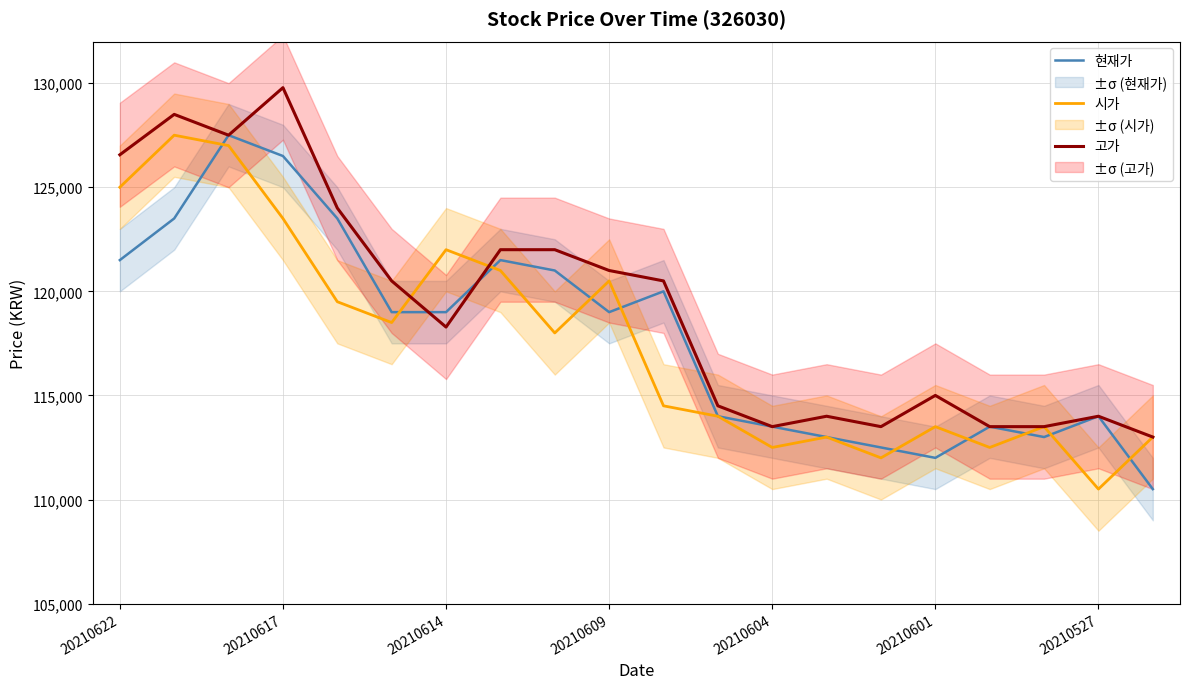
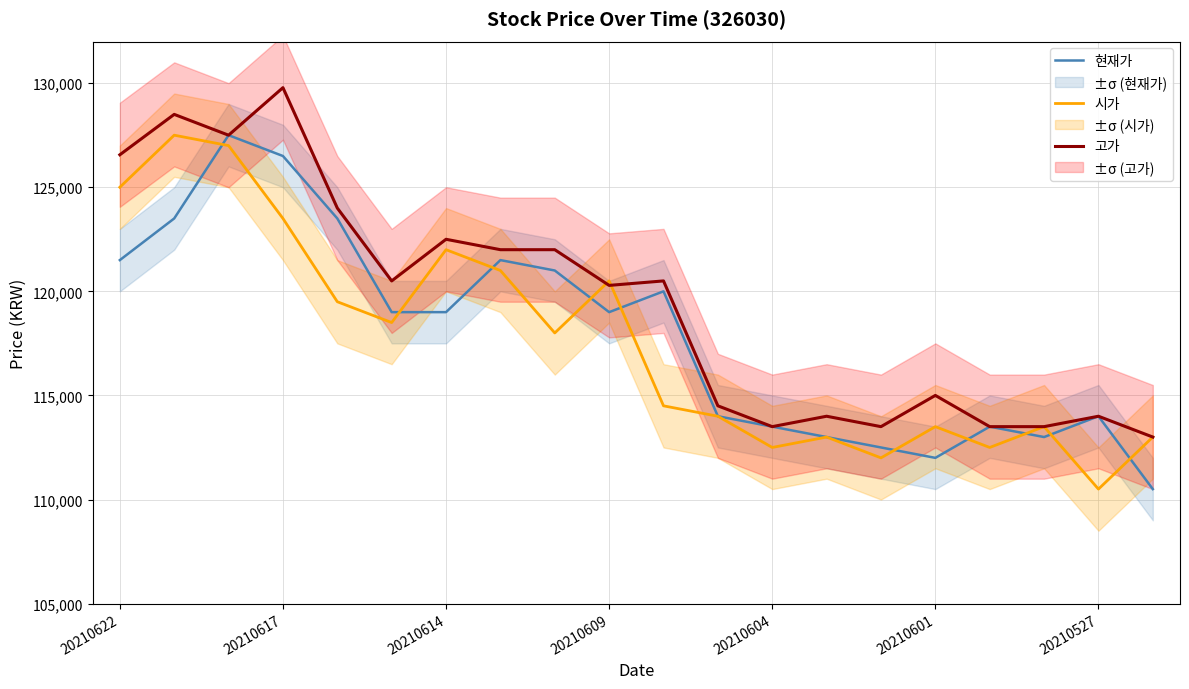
고가, 20210614: 118,300 -> 122,500
고가, 20210609: 121,000 -> 120,300
